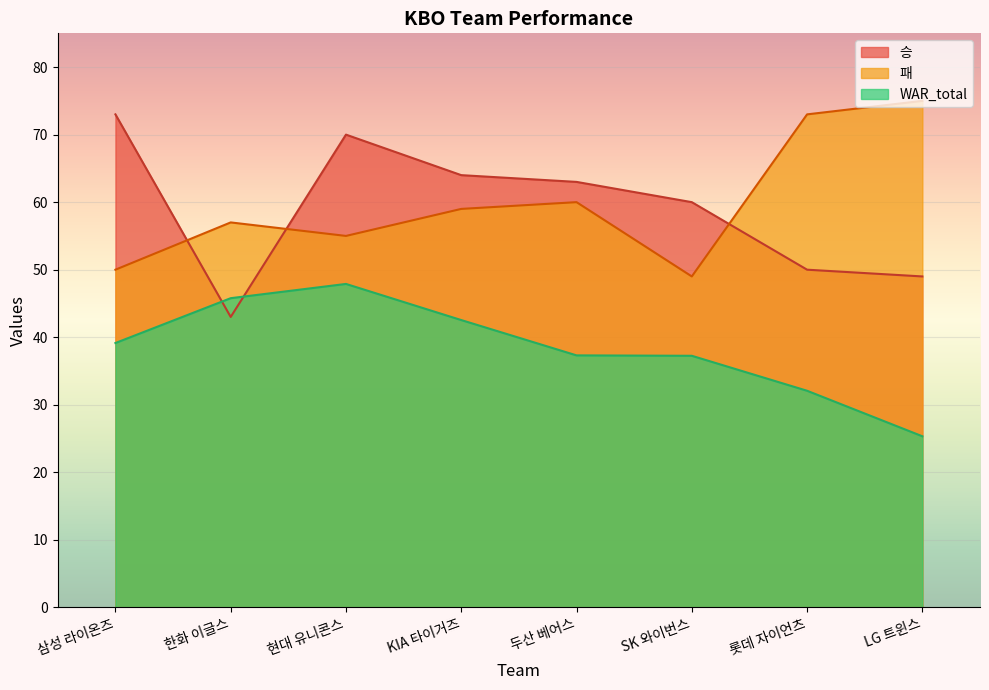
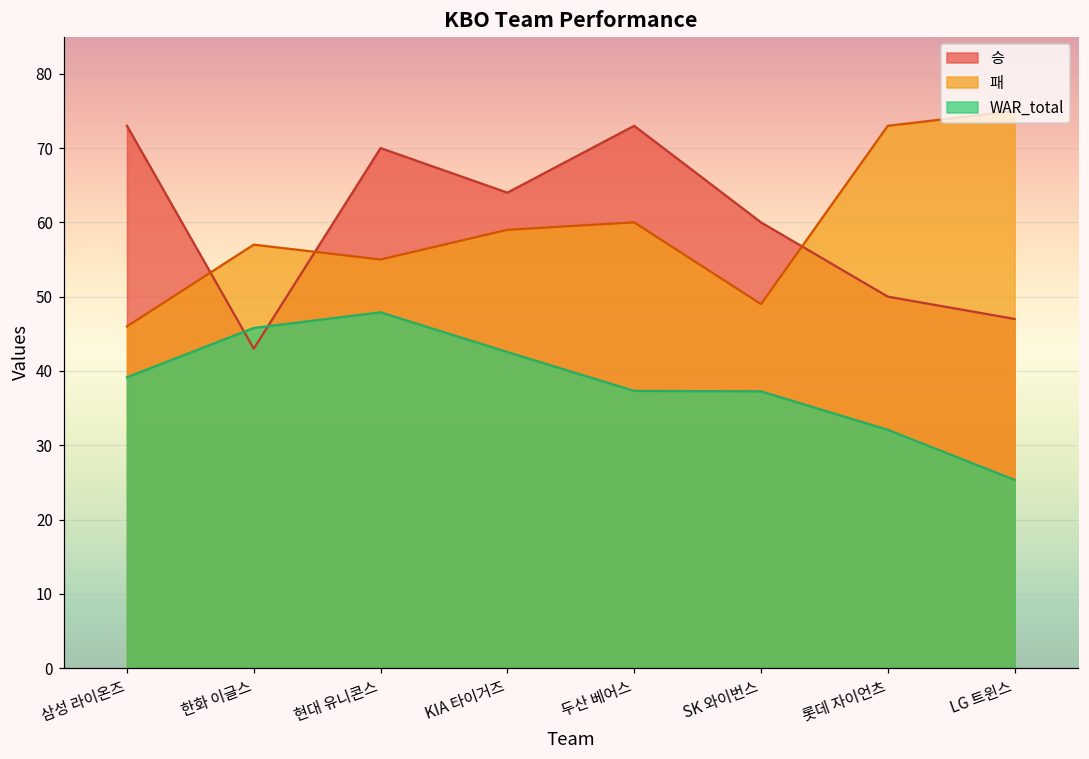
패, 삼성 라이온즈: 50 -> 46
승, 두산 베어스: 63 -> 73
승, LG 트윈스: 49 -> 47
